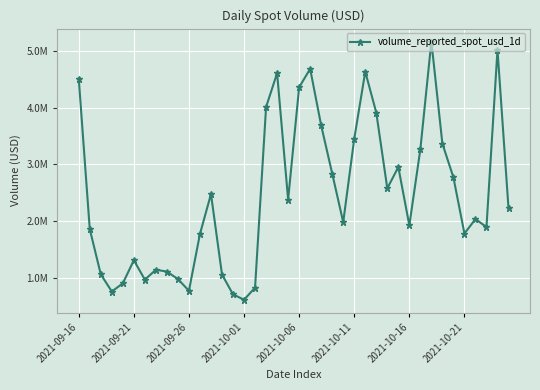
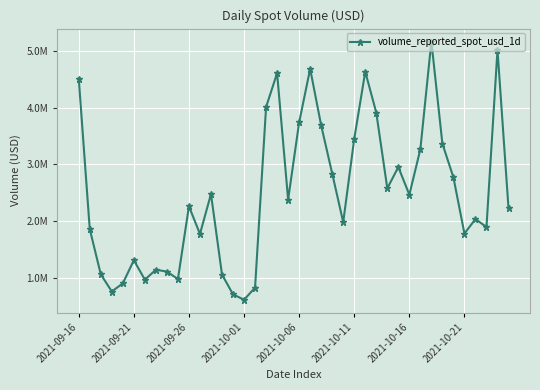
2021-09-26: 800000 -> 2300000
2021-10-06: 4400000 -> 3700000
2021-10-16: 1900000 -> 2500000
